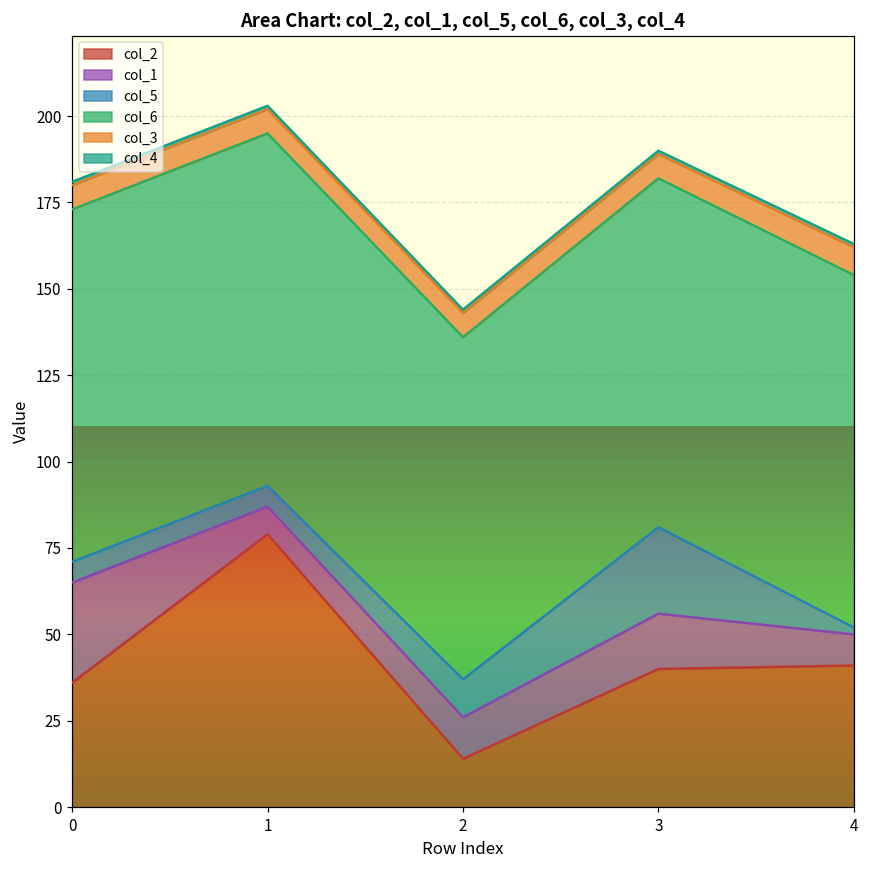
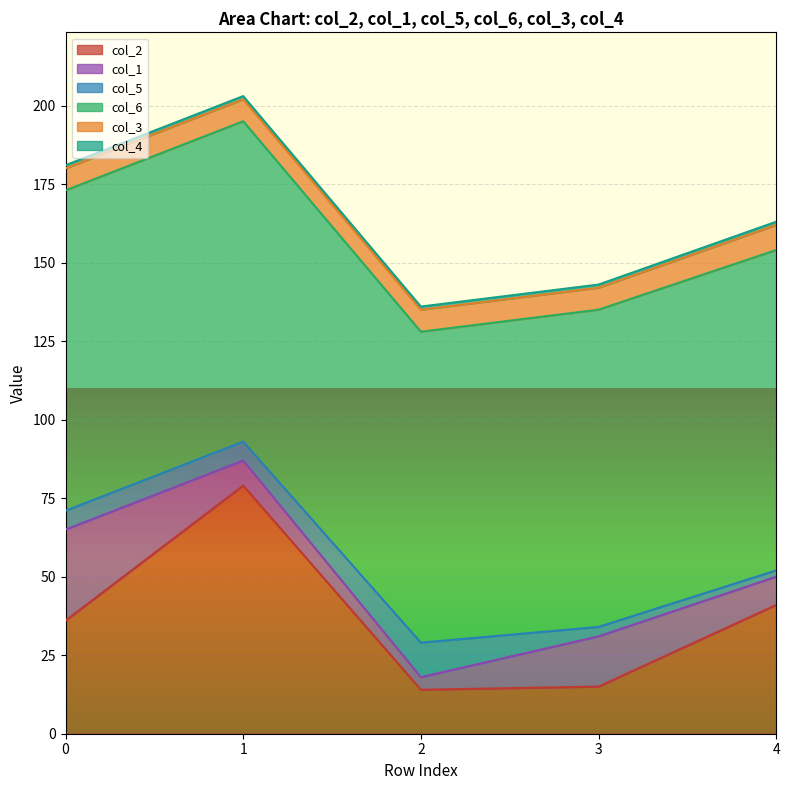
col_1, 2: 12 -> 4
col_2, 3: 40 -> 15
col_5, 3: 25 -> 3
